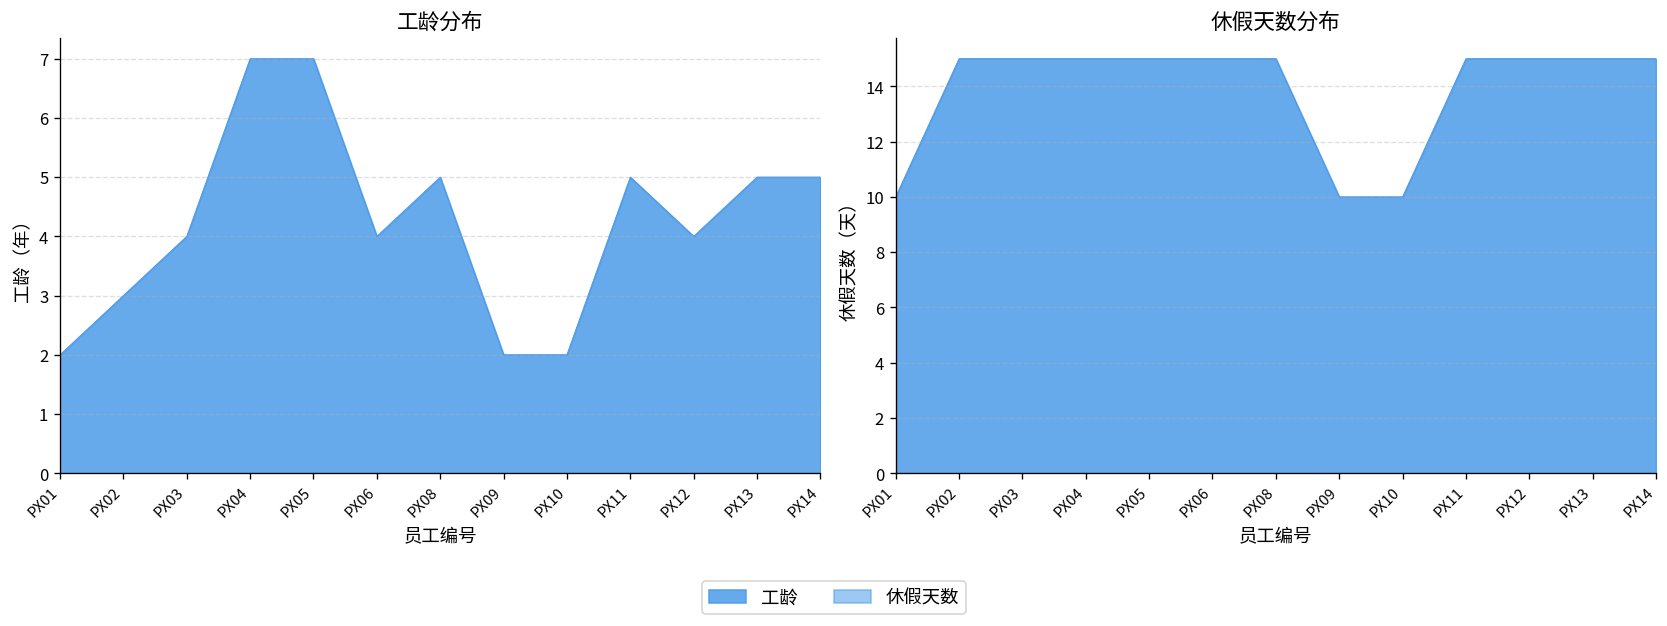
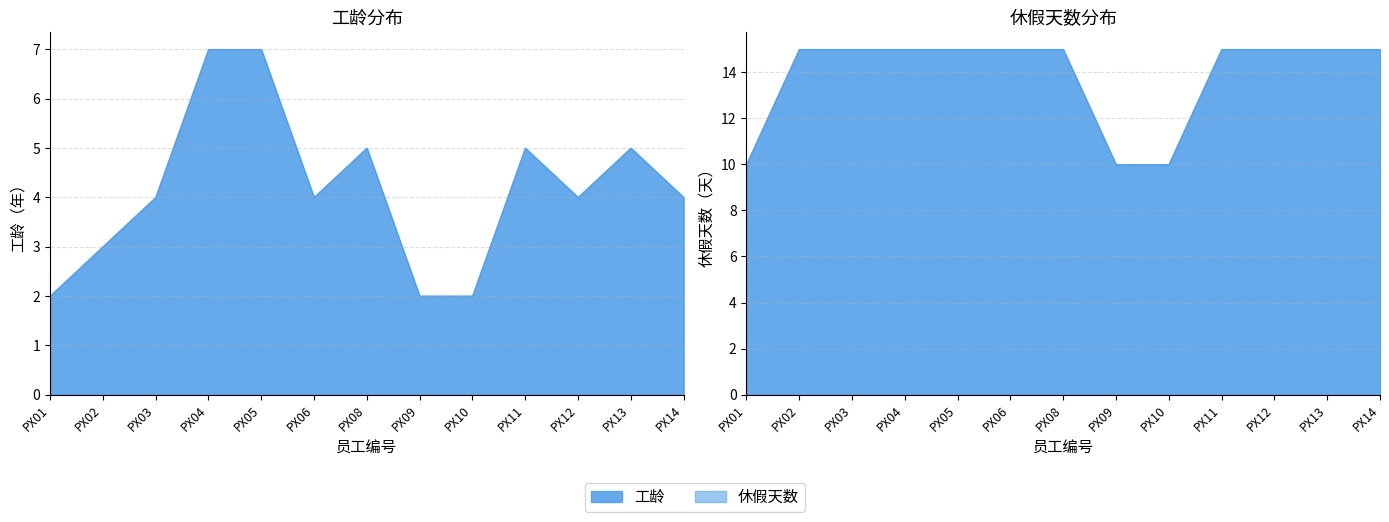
工龄分布, PX14: 5 -> 4
